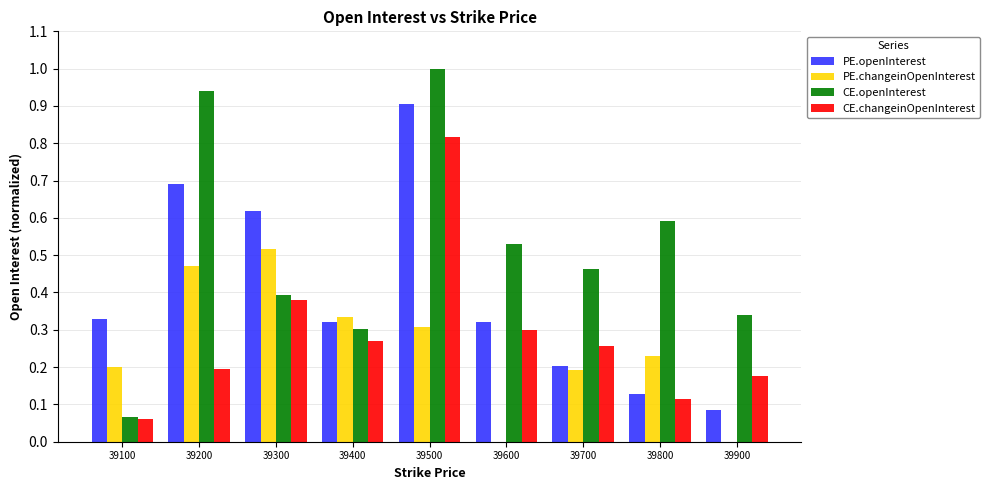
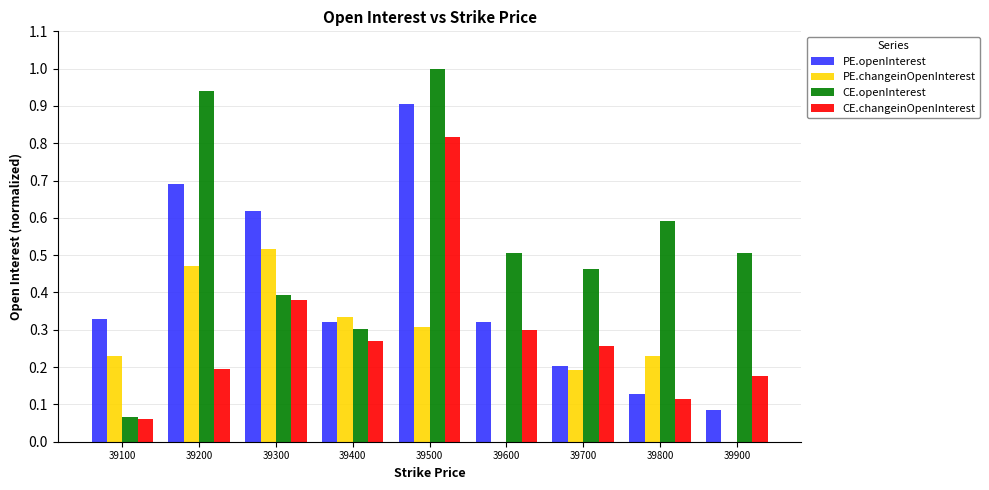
PE.changeinOpenInterest, 39100: 0.20 -> 0.23
CE.openInterest, 39600: 0.53 -> 0.50
CE.openInterest, 39900: 0.34 -> 0.51
